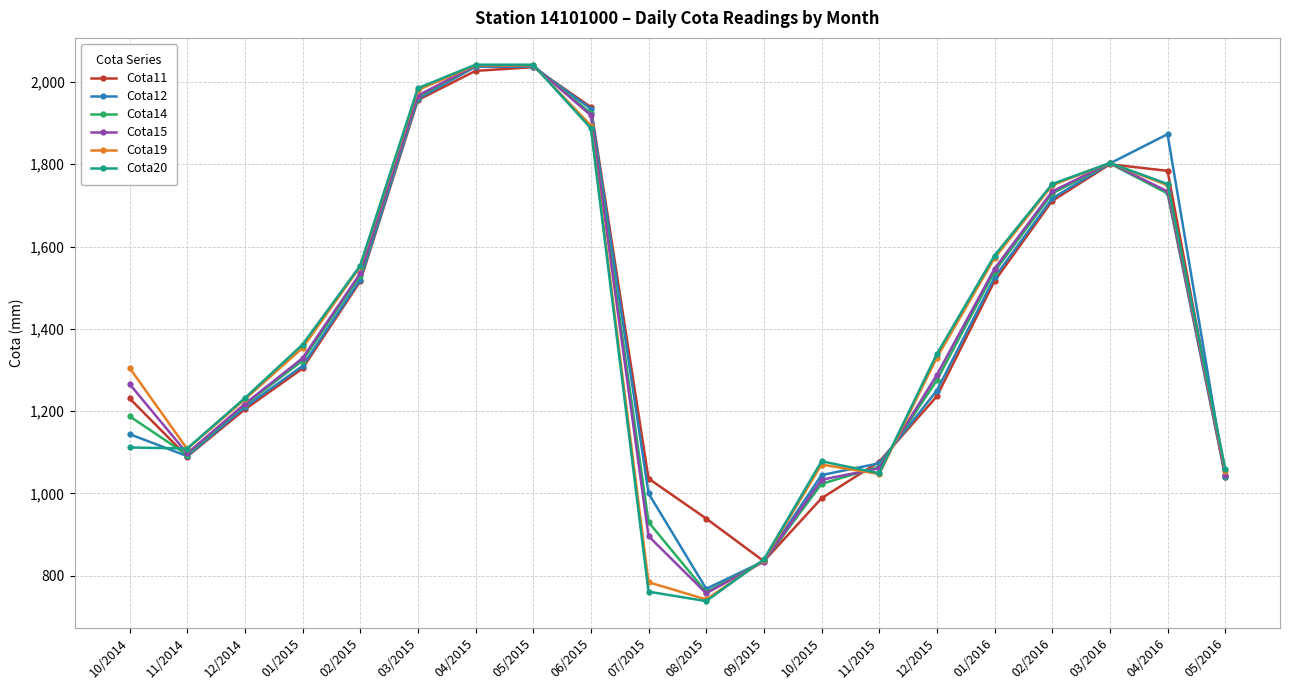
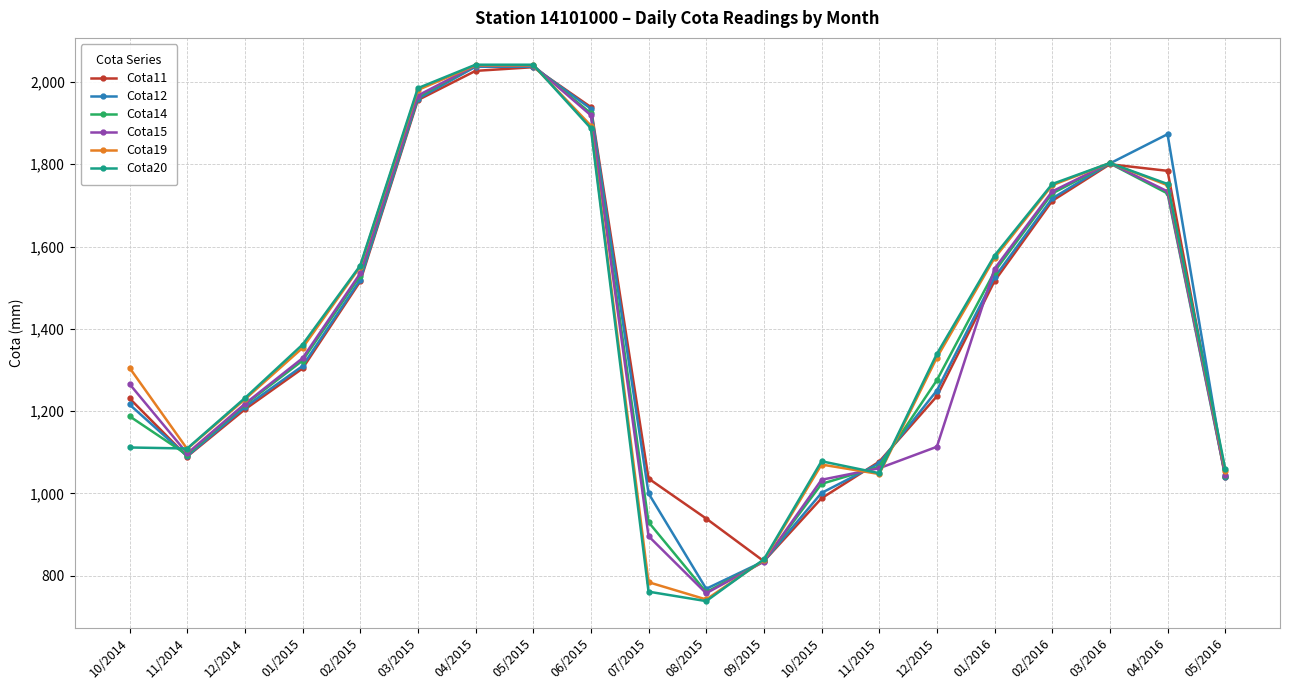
Cota12, 10/2014: 1,140 -> 1,220
Cota12, 10/2015: 1,040 -> 1,000
Cota15, 12/2015: 1,290 -> 1,110
